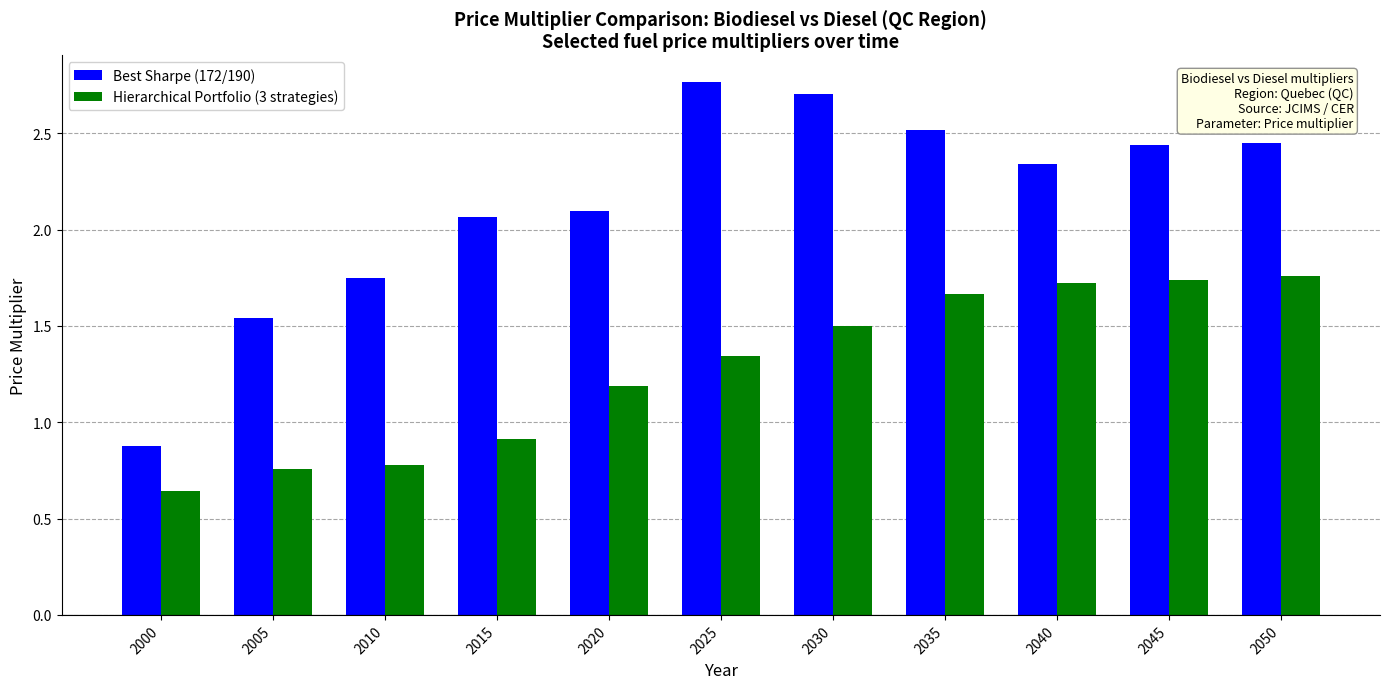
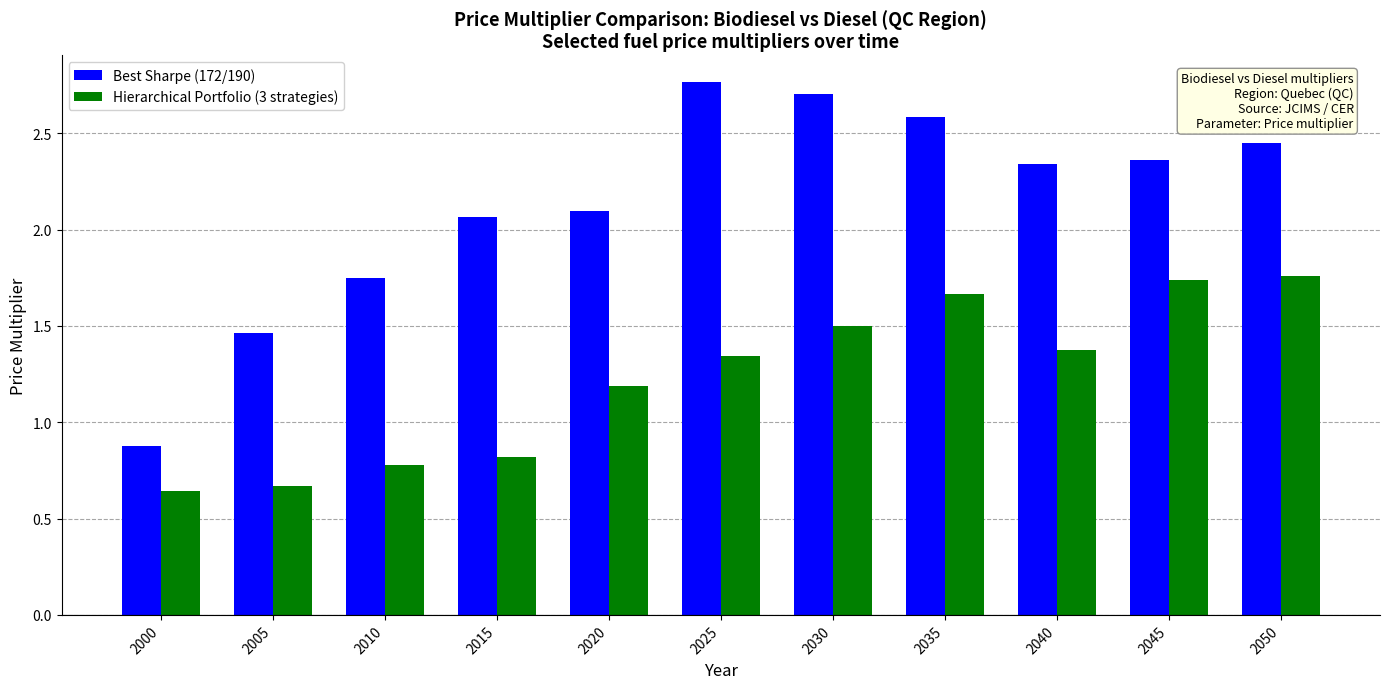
Best Sharpe (172/190), 2005: 1.54 -> 1.46
Hierarchical Portfolio (3 strategies), 2005: 0.76 -> 0.67
Hierarchical Portfolio (3 strategies), 2015: 0.91 -> 0.82
Best Sharpe (172/190), 2035: 2.52 -> 2.59
Hierarchical Portfolio (3 strategies), 2040: 1.72 -> 1.38
Best Sharpe (172/190), 2045: 2.44 -> 2.36
